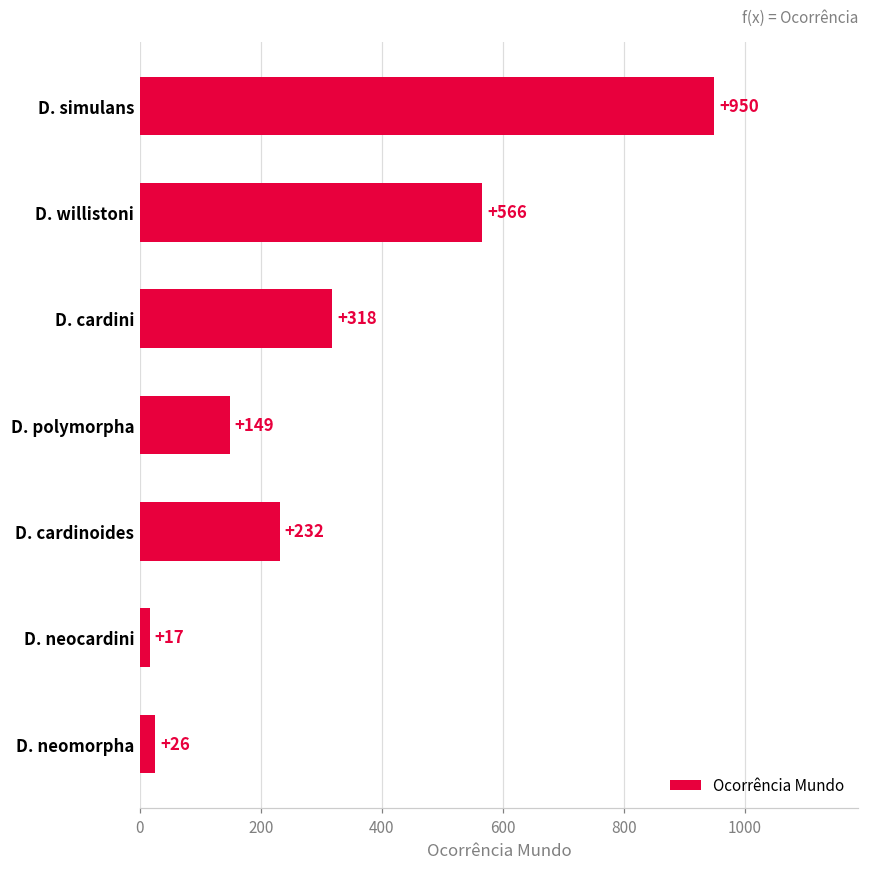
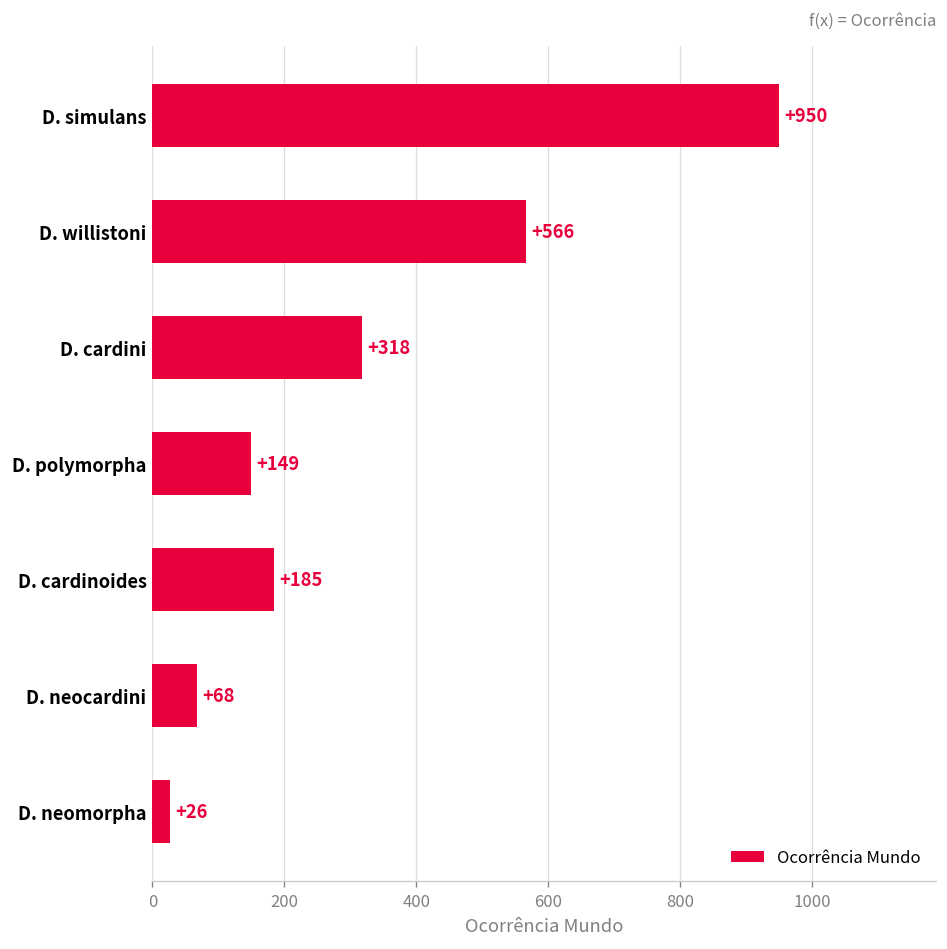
D. cardinoides: +232 -> +185
D. neocardini: +17 -> +68
